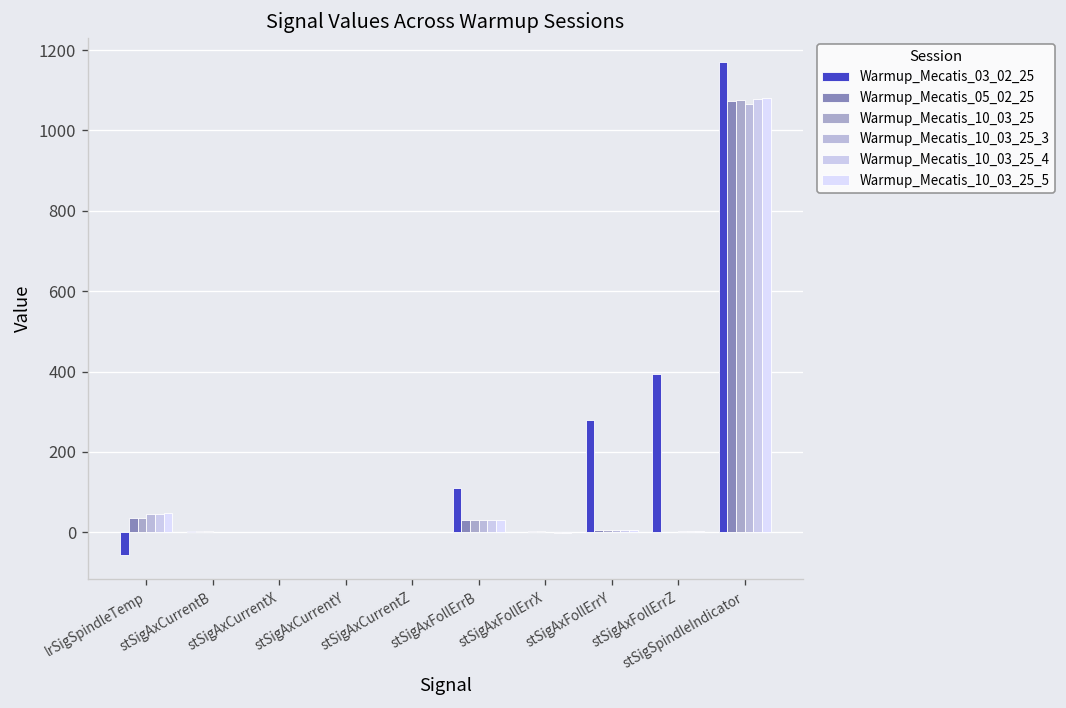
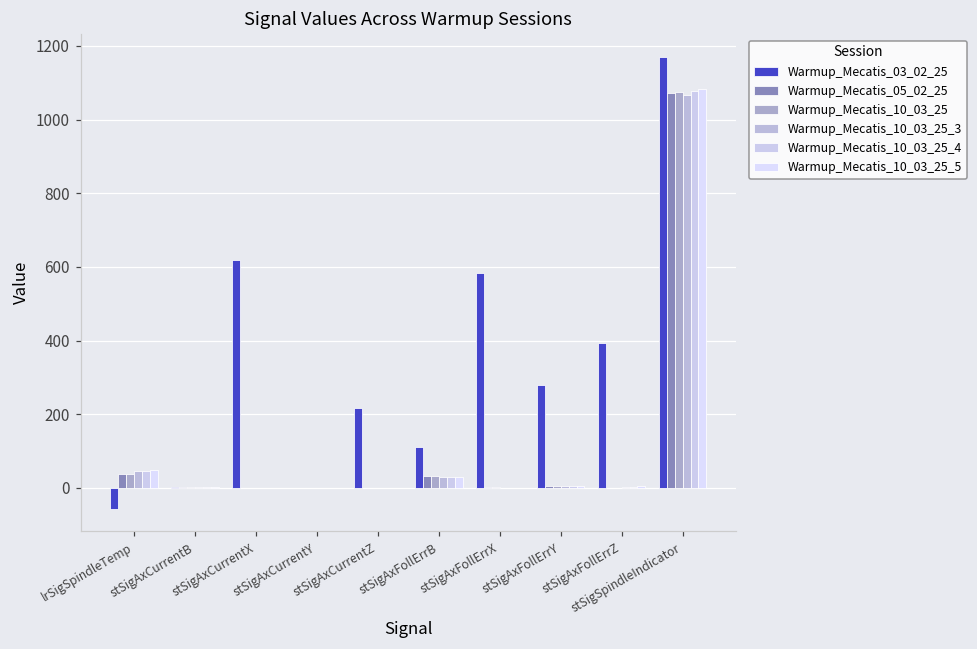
Warmup_Mecatis_03_02_25, stSigAxCurrentX: 0 -> 620
Warmup_Mecatis_03_02_25, stSigAxCurrentZ: 0 -> 220
Warmup_Mecatis_03_02_25, stSigAxFollErrX: 0 -> 580
